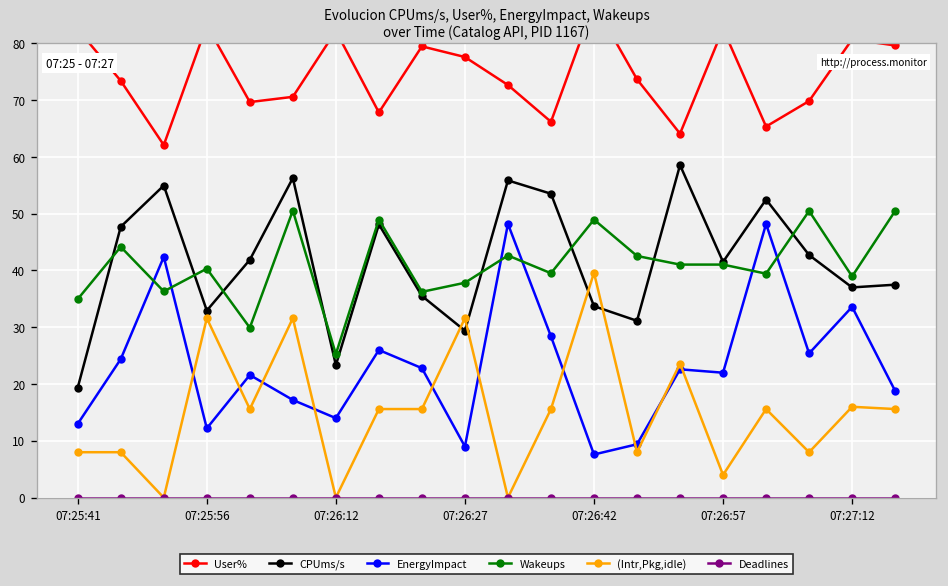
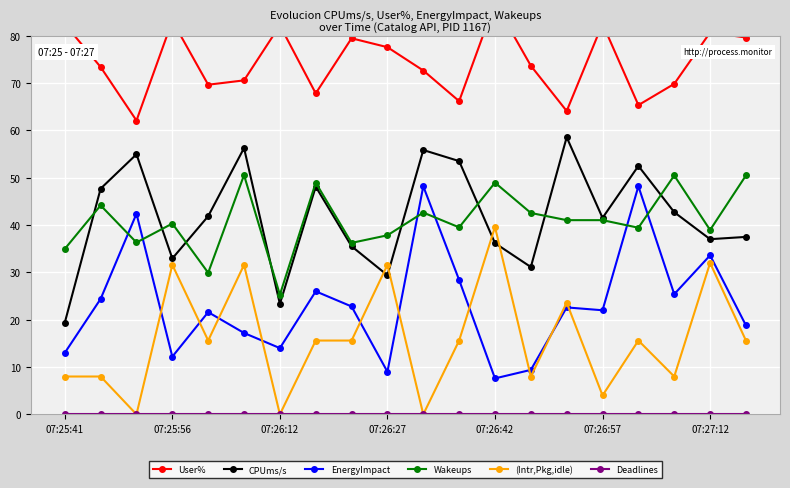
CPUms/s, 07:26:42: 34 -> 36
(Intr,Pkg,idle), 07:27:12: 16 -> 32
